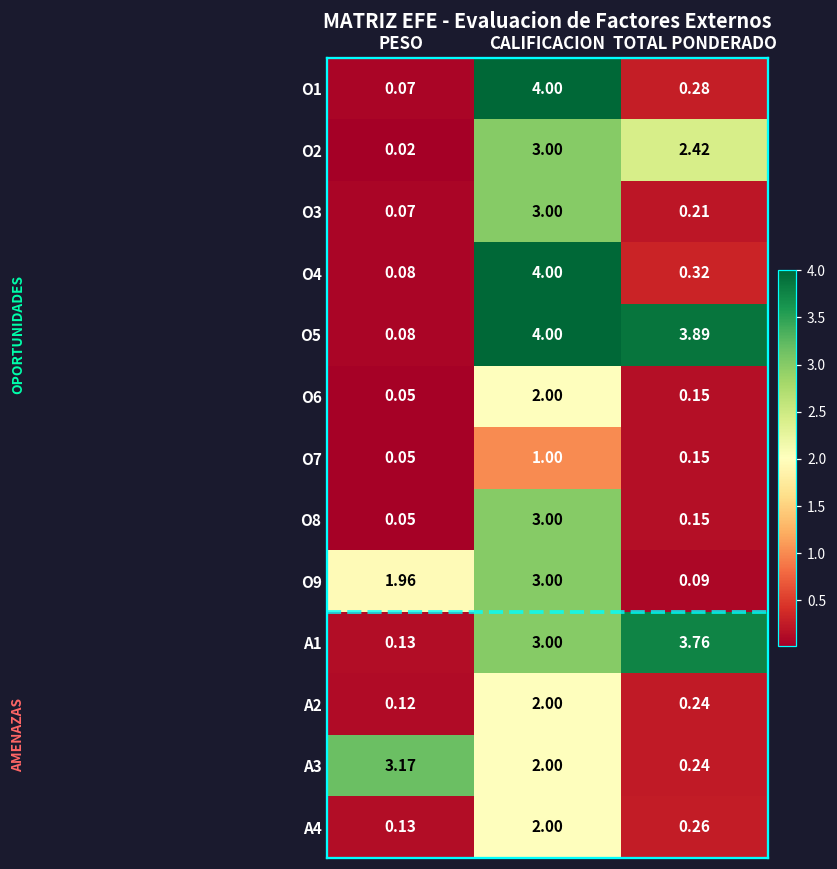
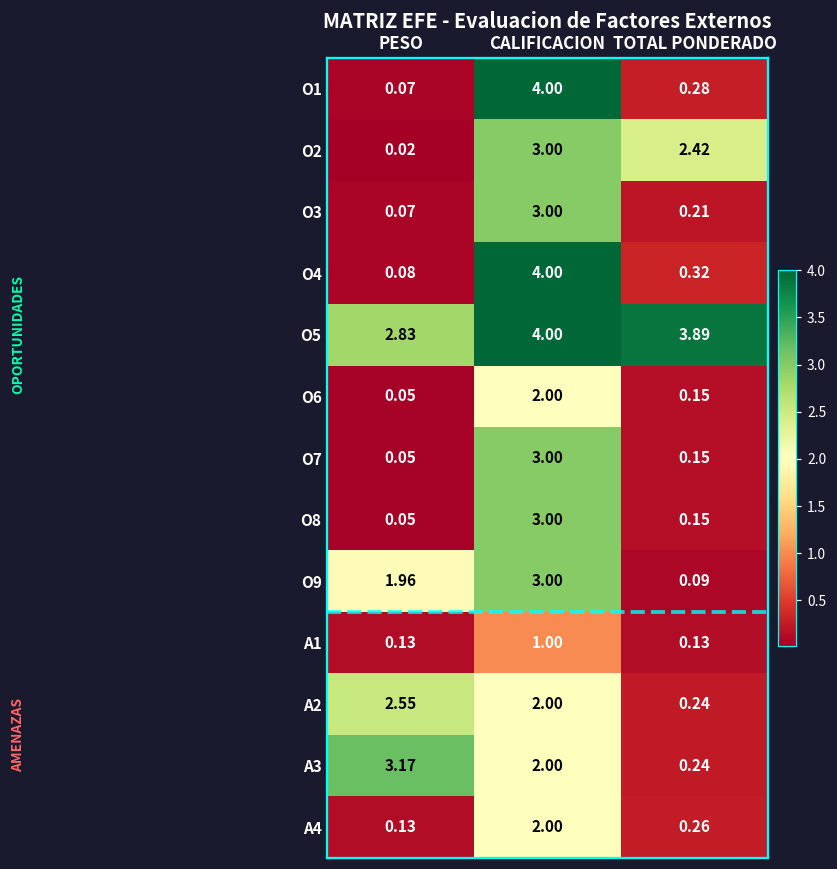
O5, PESO: 0.08 -> 2.83
O7, CALIFICACION: 1.00 -> 3.00
A1, CALIFICACION: 3.00 -> 1.00
A1, TOTAL PONDERADO: 3.76 -> 0.13
A2, PESO: 0.12 -> 2.55
